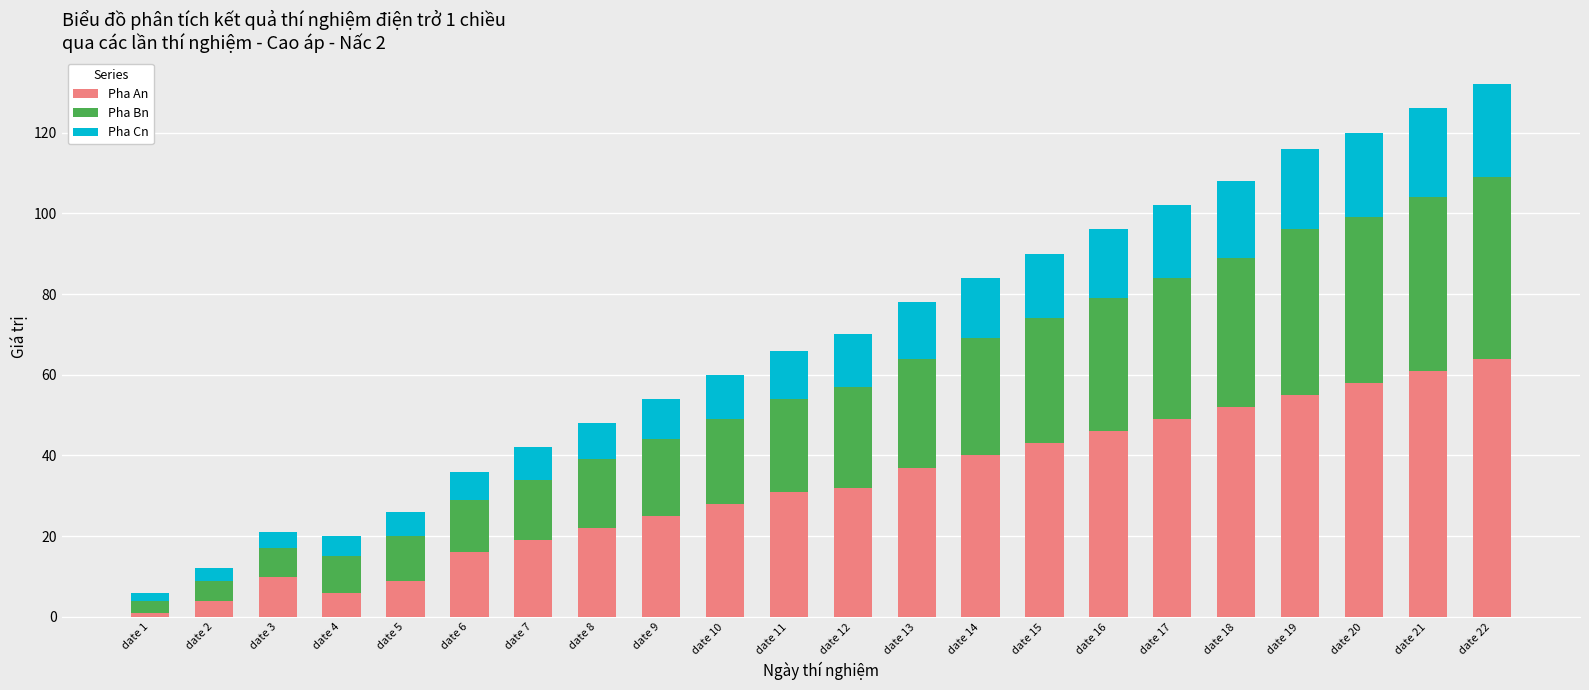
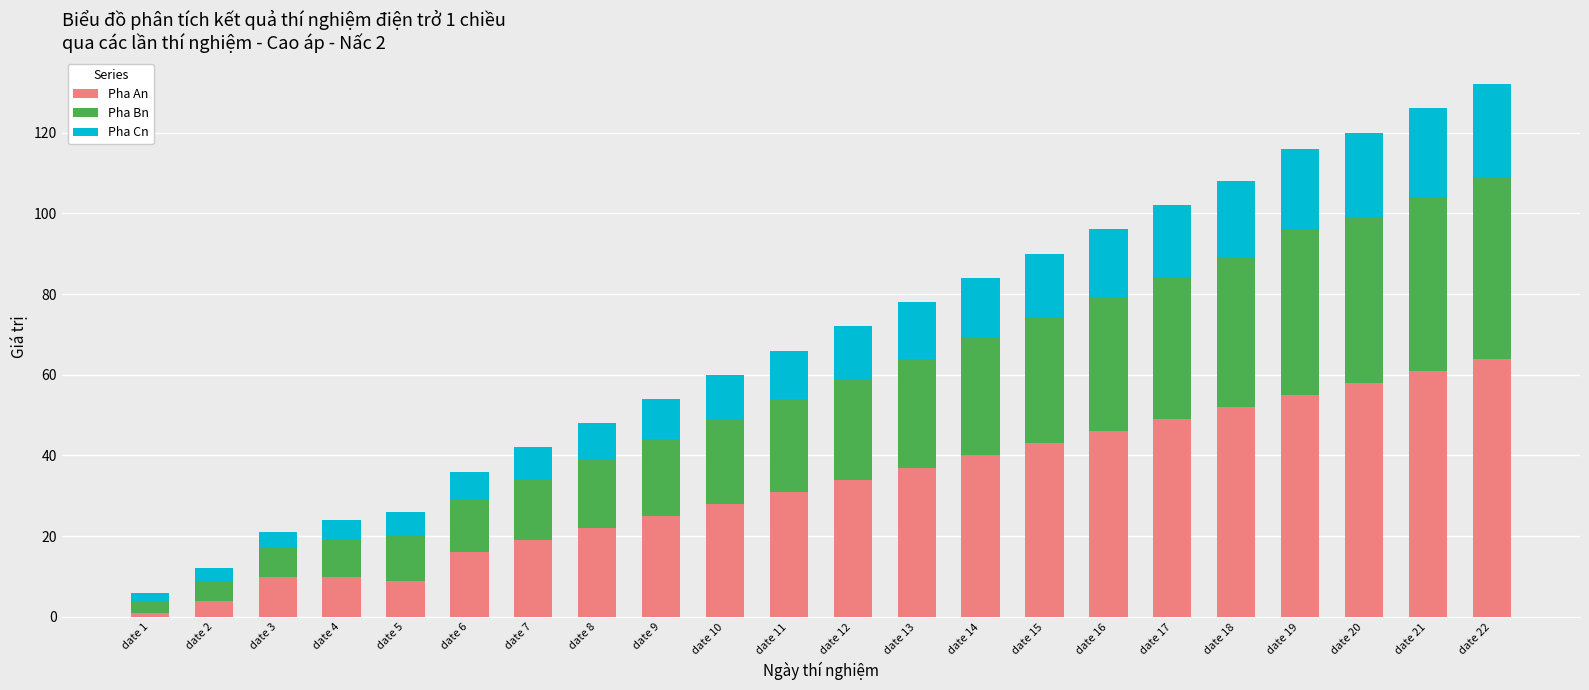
Pha An, date 4: 6 -> 10
Pha An, date 12: 32 -> 34
